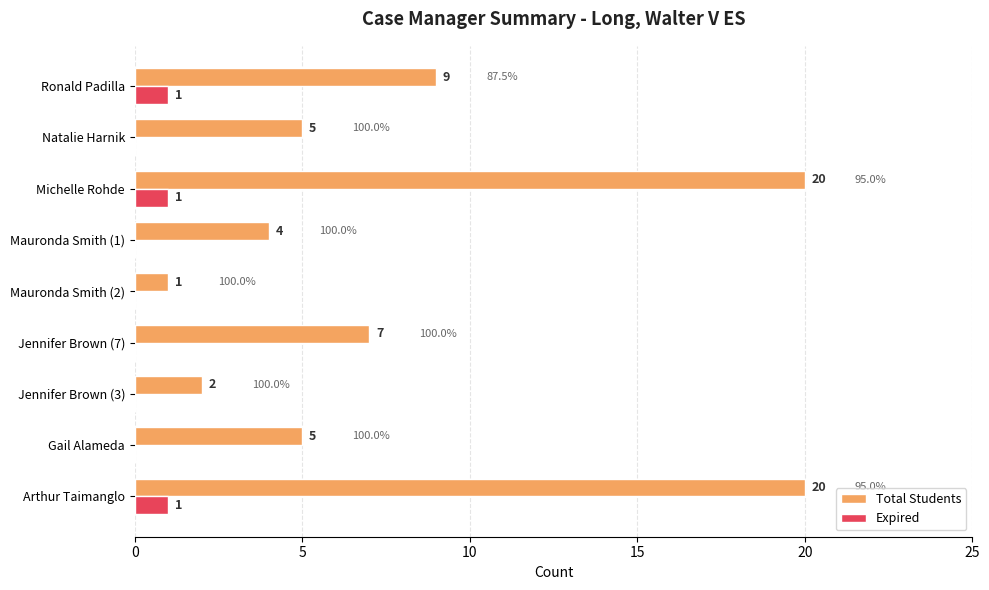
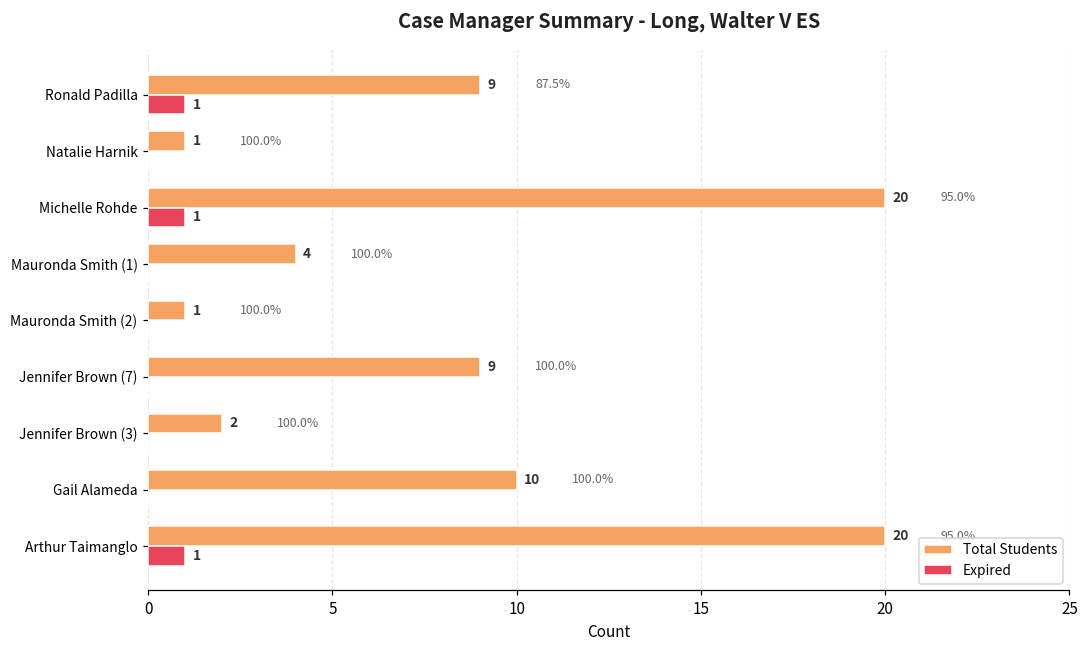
Total Students, Natalie Harnik: 5 -> 1
Total Students, Jennifer Brown (7): 7 -> 9
Total Students, Gail Alameda: 5 -> 10
